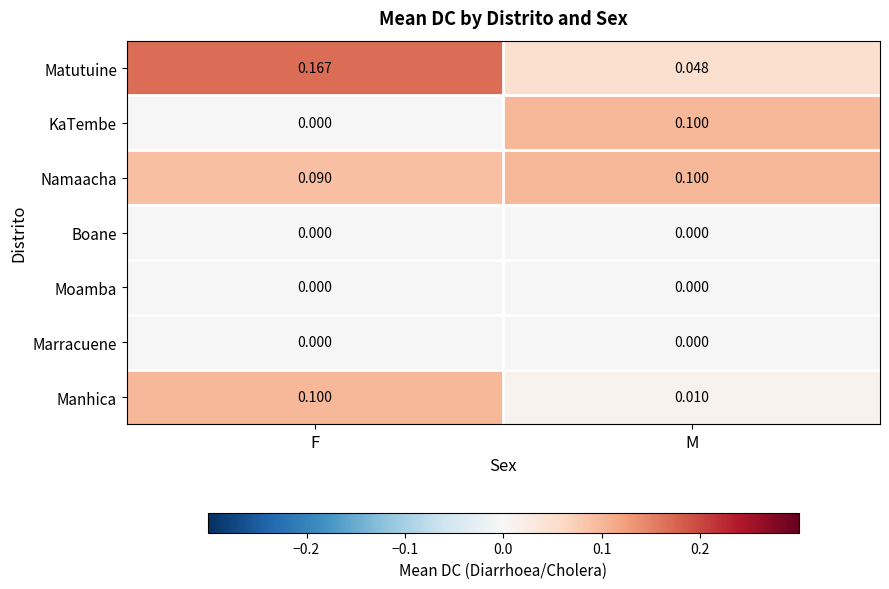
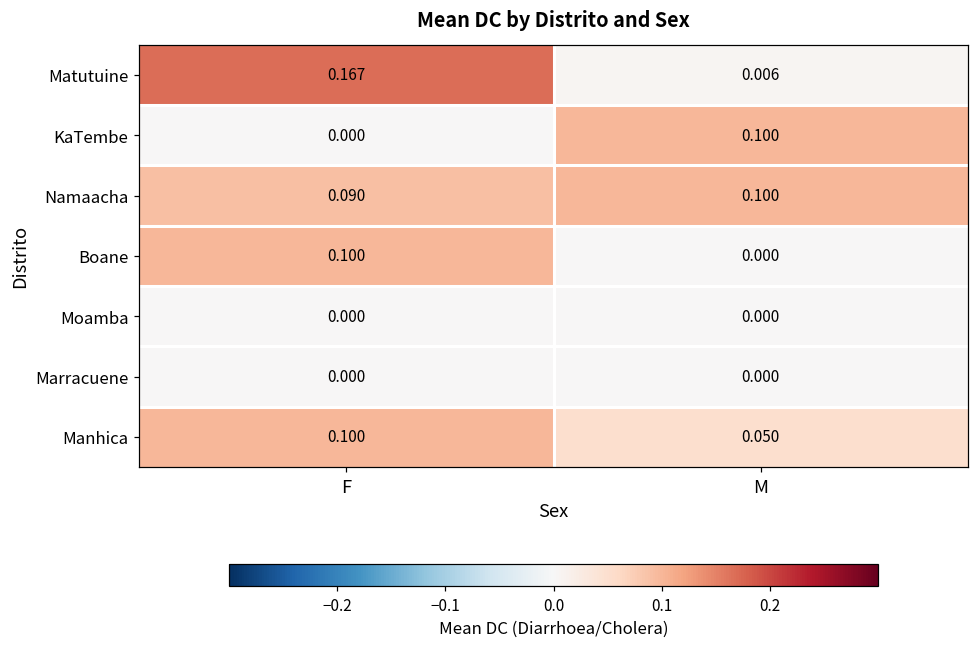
Matutuine, M: 0.048 -> 0.006
Boane, F: 0.000 -> 0.100
Manhica, M: 0.010 -> 0.050
